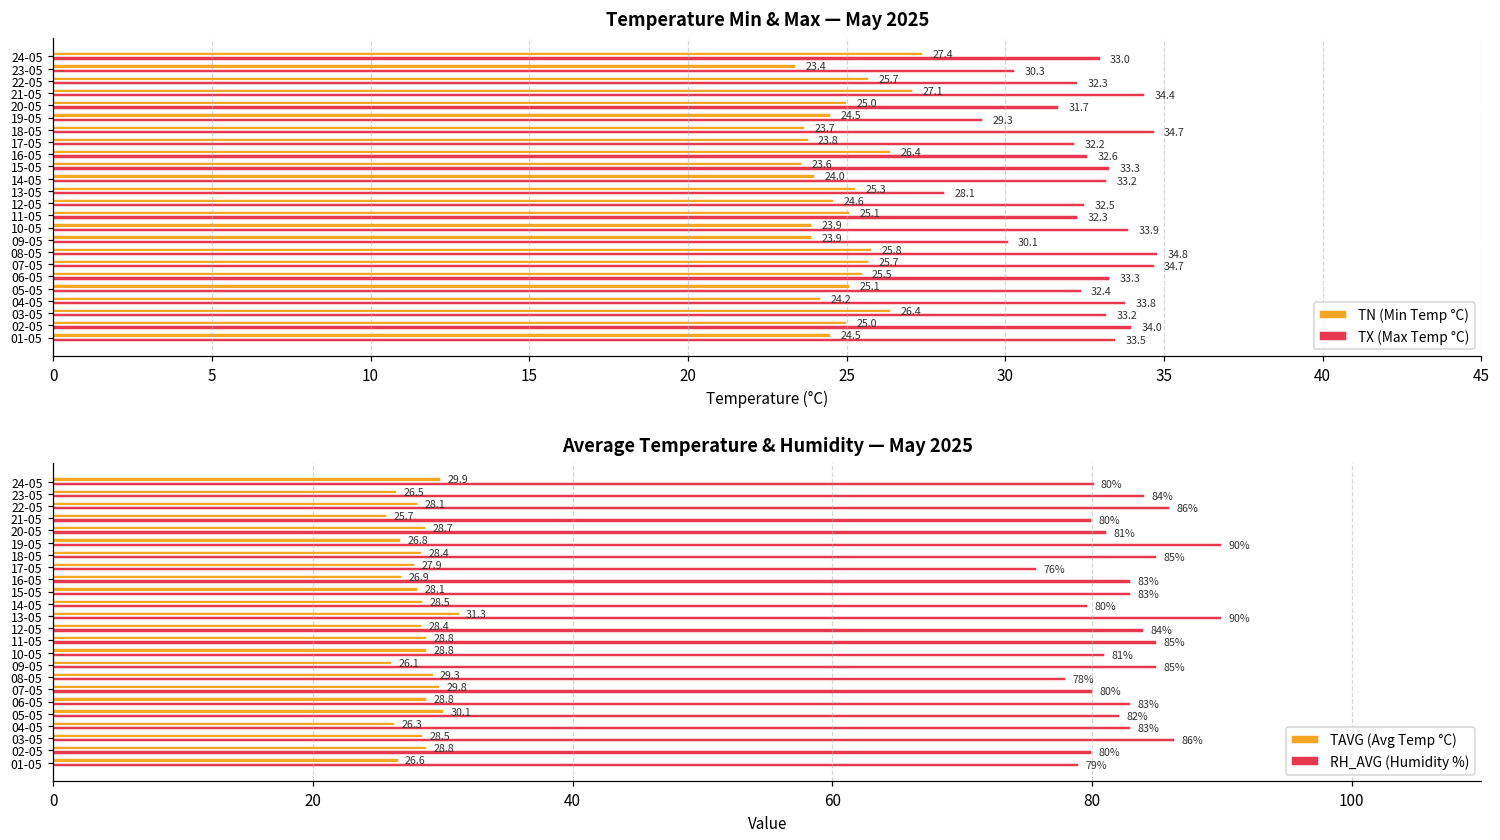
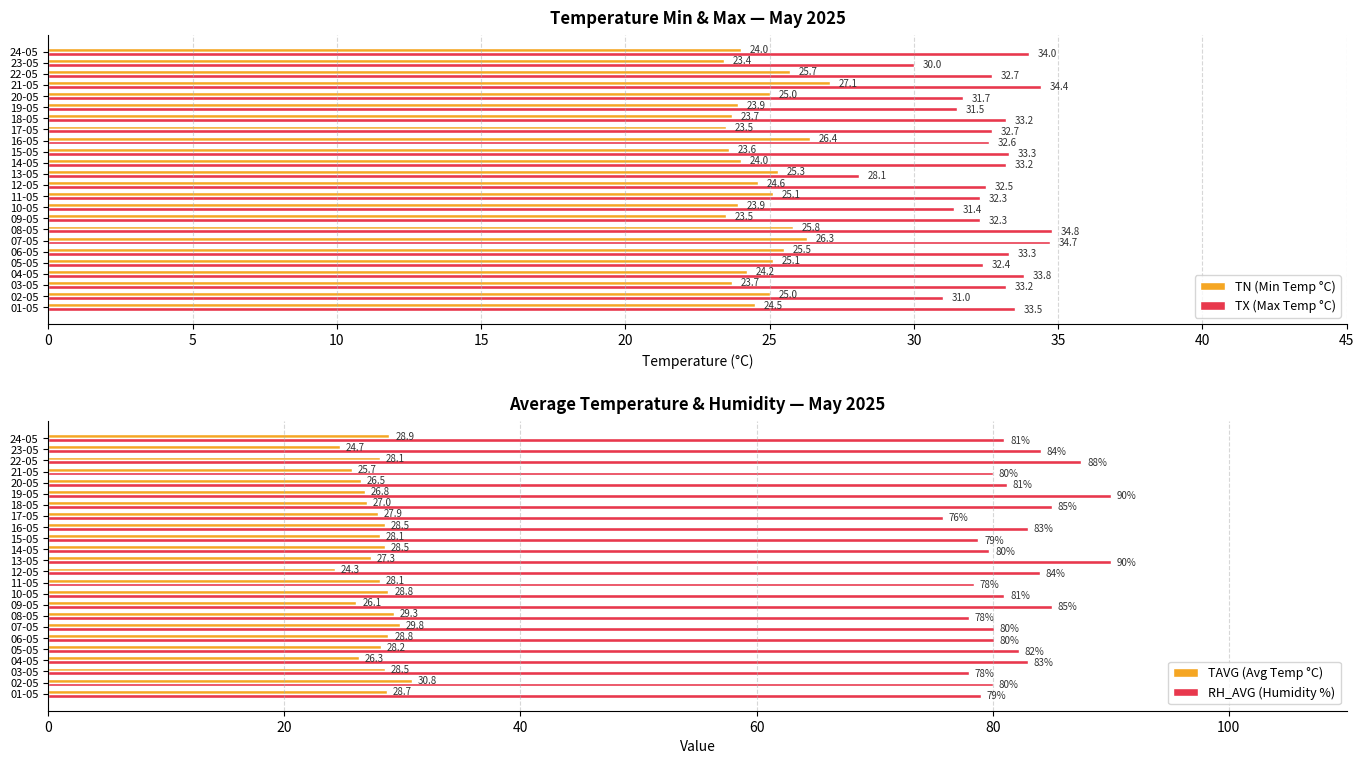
Temperature Min & Max — May 2025, TN (Min Temp °C), 24-05: 27.4 -> 24.0
Temperature Min & Max — May 2025, TX (Max Temp °C), 24-05: 33.0 -> 34.0
Temperature Min & Max — May 2025, TX (Max Temp °C), 23-05: 30.3 -> 30.0
Temperature Min & Max — May 2025, TX (Max Temp °C), 22-05: 32.3 -> 32.7
Temperature Min & Max — May 2025, TN (Min Temp °C), 19-05: 24.5 -> 23.9
Temperature Min & Max — May 2025, TX (Max Temp °C), 19-05: 29.3 -> 31.5
Temperature Min & Max — May 2025, TX (Max Temp °C), 18-05: 34.7 -> 33.2
Temperature Min & Max — May 2025, TN (Min Temp °C), 17-05: 23.8 -> 23.5
Temperature Min & Max — May 2025, TX (Max Temp °C), 17-05: 32.2 -> 32.7
Temperature Min & Max — May 2025, TX (Max Temp °C), 10-05: 33.9 -> 31.4
Temperature Min & Max — May 2025, TN (Min Temp °C), 09-05: 23.9 -> 23.5
Temperature Min & Max — May 2025, TX (Max Temp °C), 09-05: 30.1 -> 32.3
Temperature Min & Max — May 2025, TN (Min Temp °C), 07-05: 25.7 -> 26.3
Temperature Min & Max — May 2025, TN (Min Temp °C), 03-05: 26.4 -> 23.7
Temperature Min & Max — May 2025, TX (Max Temp °C), 02-05: 34.0 -> 31.0
Average Temperature & Humidity — May 2025, TAVG (Avg Temp °C), 24-05: 29.9 -> 28.9
Average Temperature & Humidity — May 2025, RH_AVG (Humidity %), 24-05: 80% -> 81%
Average Temperature & Humidity — May 2025, TAVG (Avg Temp °C), 23-05: 26.5 -> 24.7
Average Temperature & Humidity — May 2025, RH_AVG (Humidity %), 22-05: 86% -> 88%
Average Temperature & Humidity — May 2025, TAVG (Avg Temp °C), 20-05: 28.7 -> 26.5
Average Temperature & Humidity — May 2025, TAVG (Avg Temp °C), 18-05: 28.4 -> 27.0
Average Temperature & Humidity — May 2025, TAVG (Avg Temp °C), 16-05: 26.9 -> 28.5
Average Temperature & Humidity — May 2025, RH_AVG (Humidity %), 15-05: 83% -> 79%
Average Temperature & Humidity — May 2025, TAVG (Avg Temp °C), 13-05: 31.3 -> 27.3
Average Temperature & Humidity — May 2025, TAVG (Avg Temp °C), 12-05: 28.4 -> 24.3
Average Temperature & Humidity — May 2025, TAVG (Avg Temp °C), 11-05: 28.8 -> 28.1
Average Temperature & Humidity — May 2025, RH_AVG (Humidity %), 11-05: 85% -> 78%
Average Temperature & Humidity — May 2025, RH_AVG (Humidity %), 06-05: 83% -> 80%
Average Temperature & Humidity — May 2025, TAVG (Avg Temp °C), 05-05: 30.1 -> 28.2
Average Temperature & Humidity — May 2025, RH_AVG (Humidity %), 03-05: 86% -> 78%
Average Temperature & Humidity — May 2025, TAVG (Avg Temp °C), 02-05: 28.8 -> 30.8
Average Temperature & Humidity — May 2025, TAVG (Avg Temp °C), 01-05: 26.6 -> 28.7
